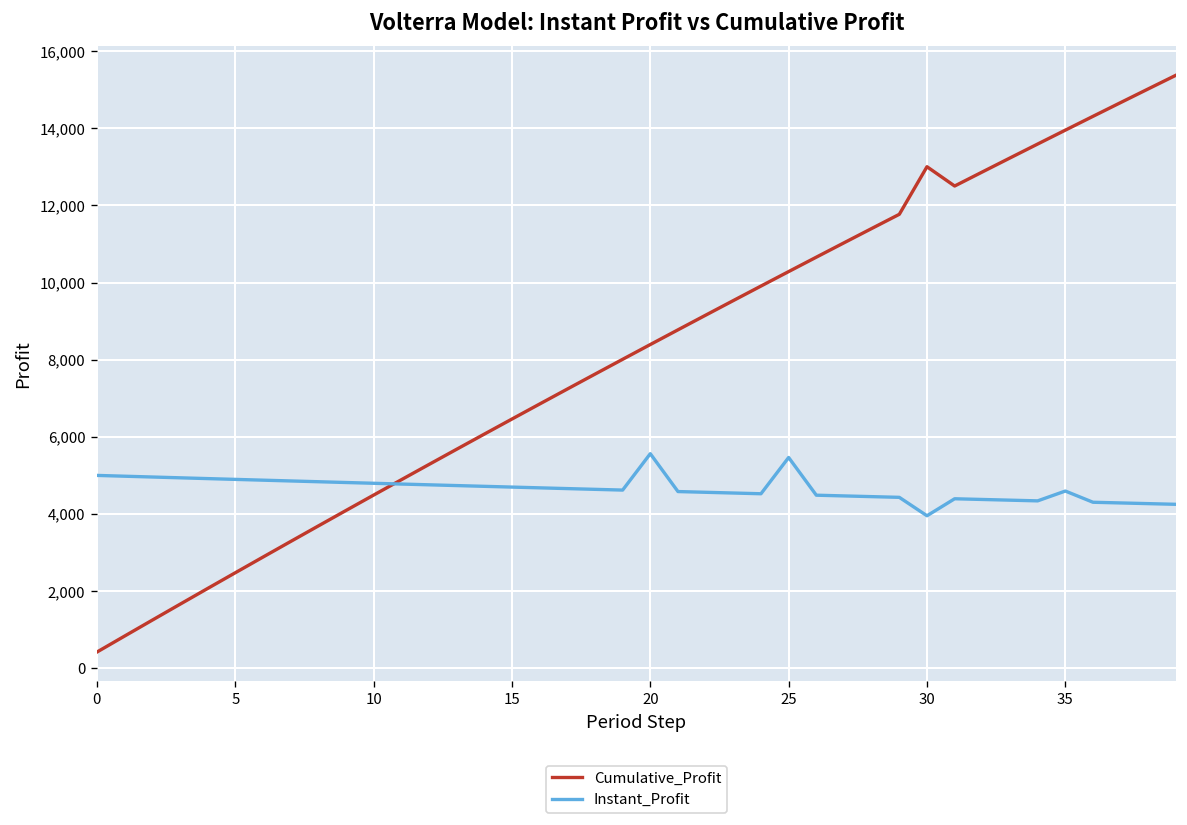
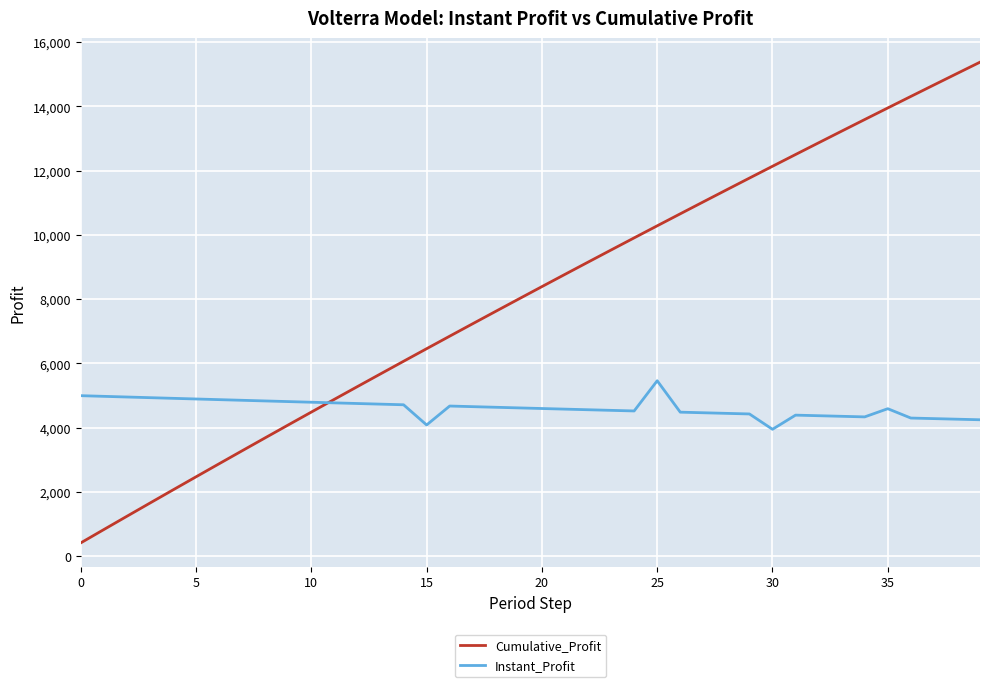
Instant_Profit, 15: 4,700 -> 4,100
Instant_Profit, 20: 5,600 -> 4,600
Cumulative_Profit, 30: 13,000 -> 12,100
